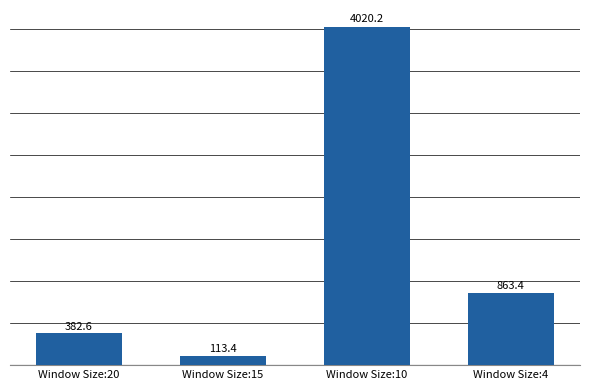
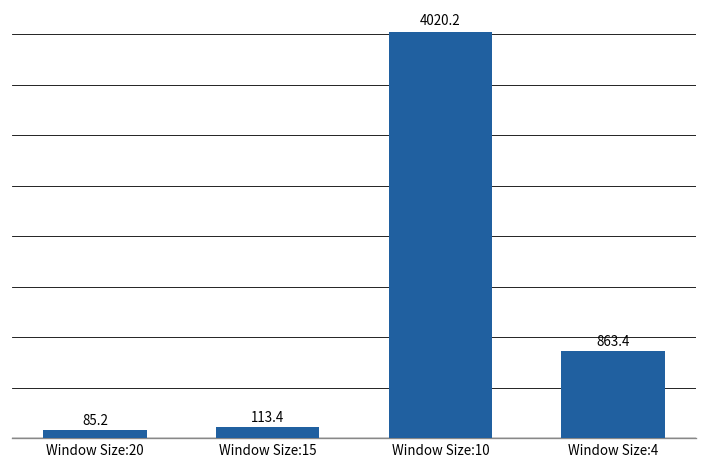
Window Size:20: 382.6 -> 85.2
